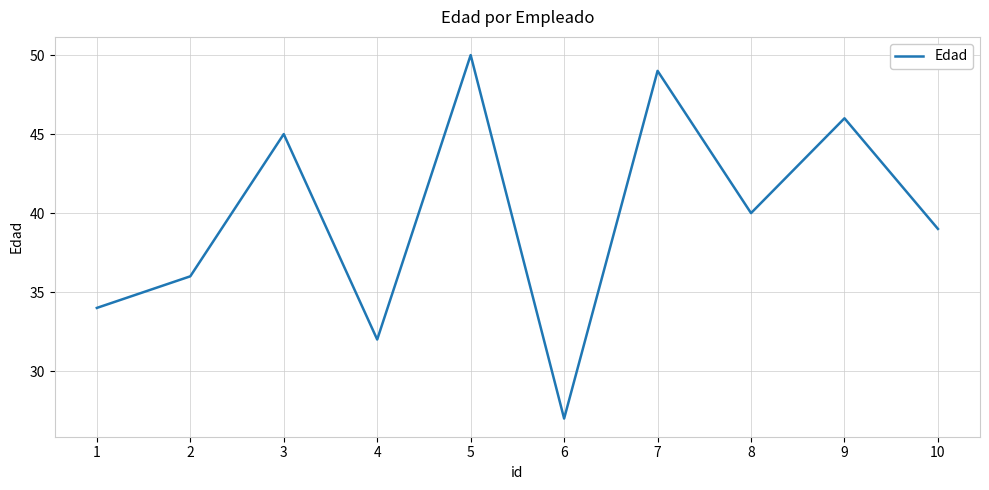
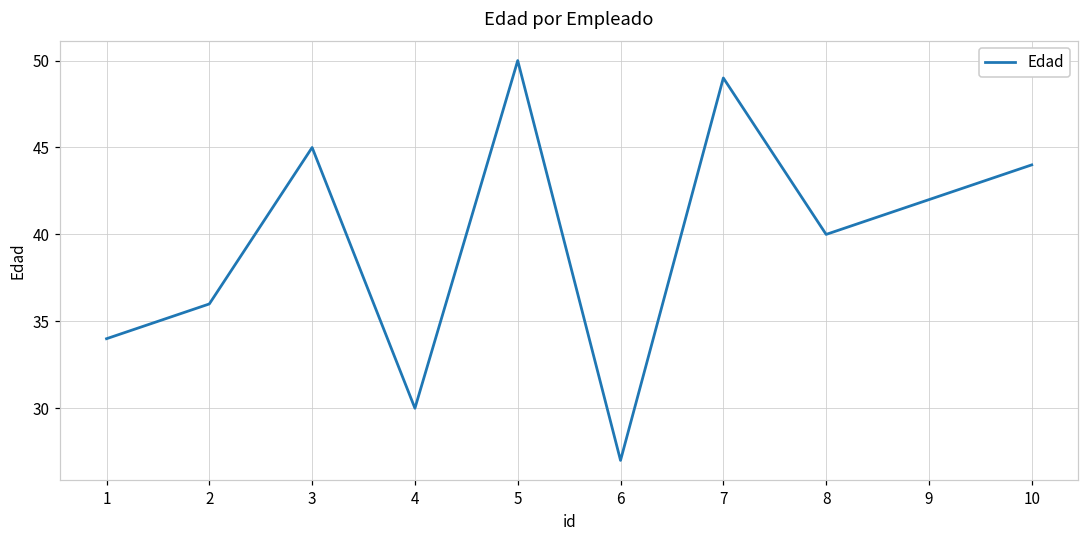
4: 32 -> 30
9: 46 -> 42
10: 39 -> 44
